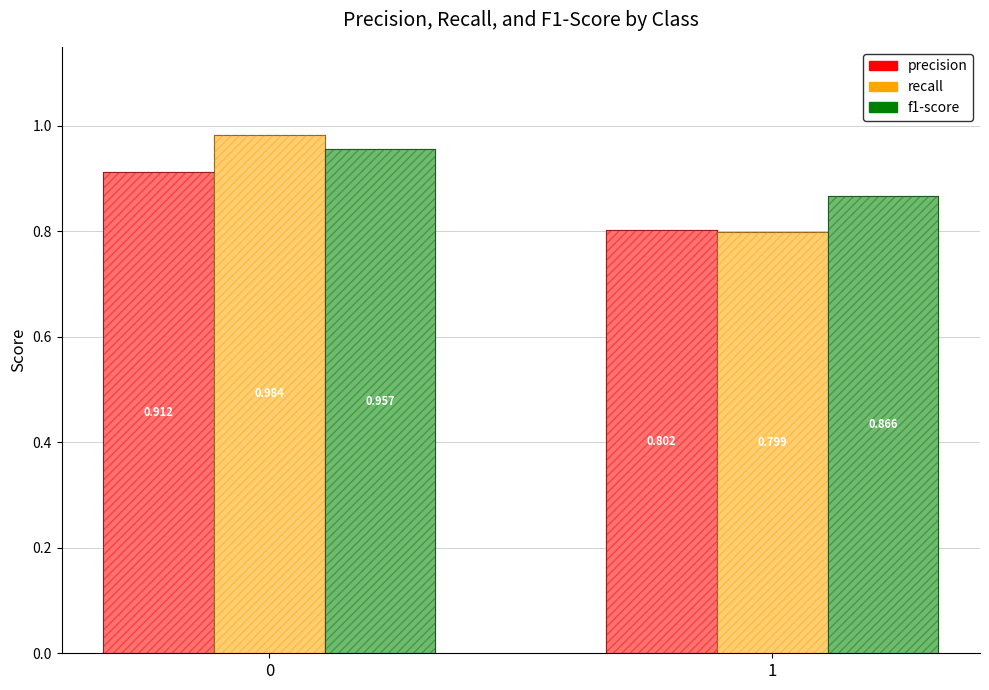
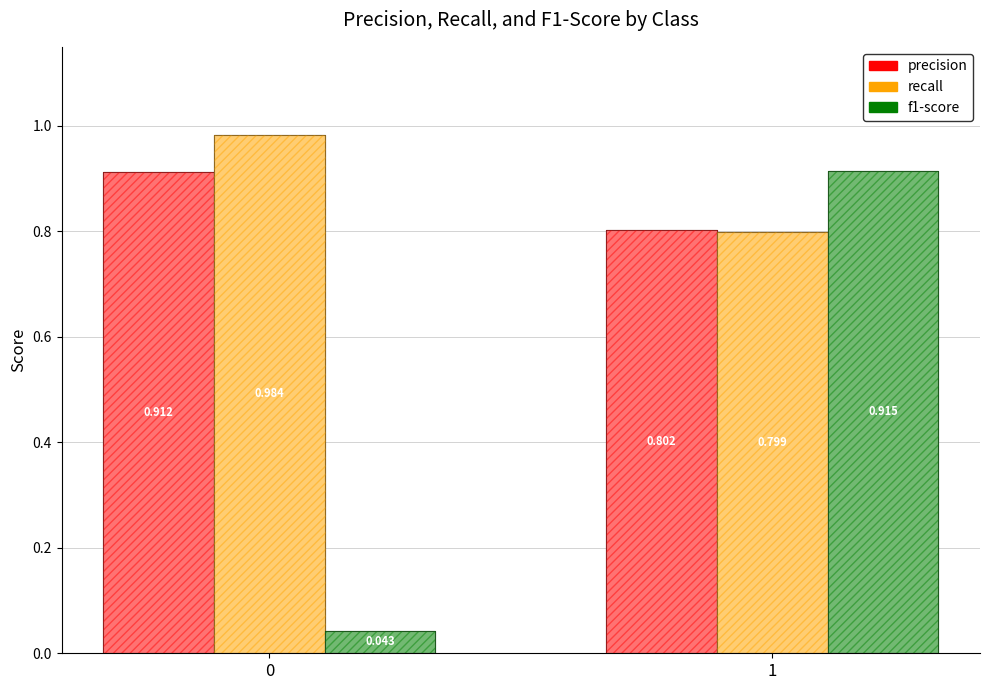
f1-score, 0: 0.957 -> 0.043
f1-score, 1: 0.866 -> 0.915
